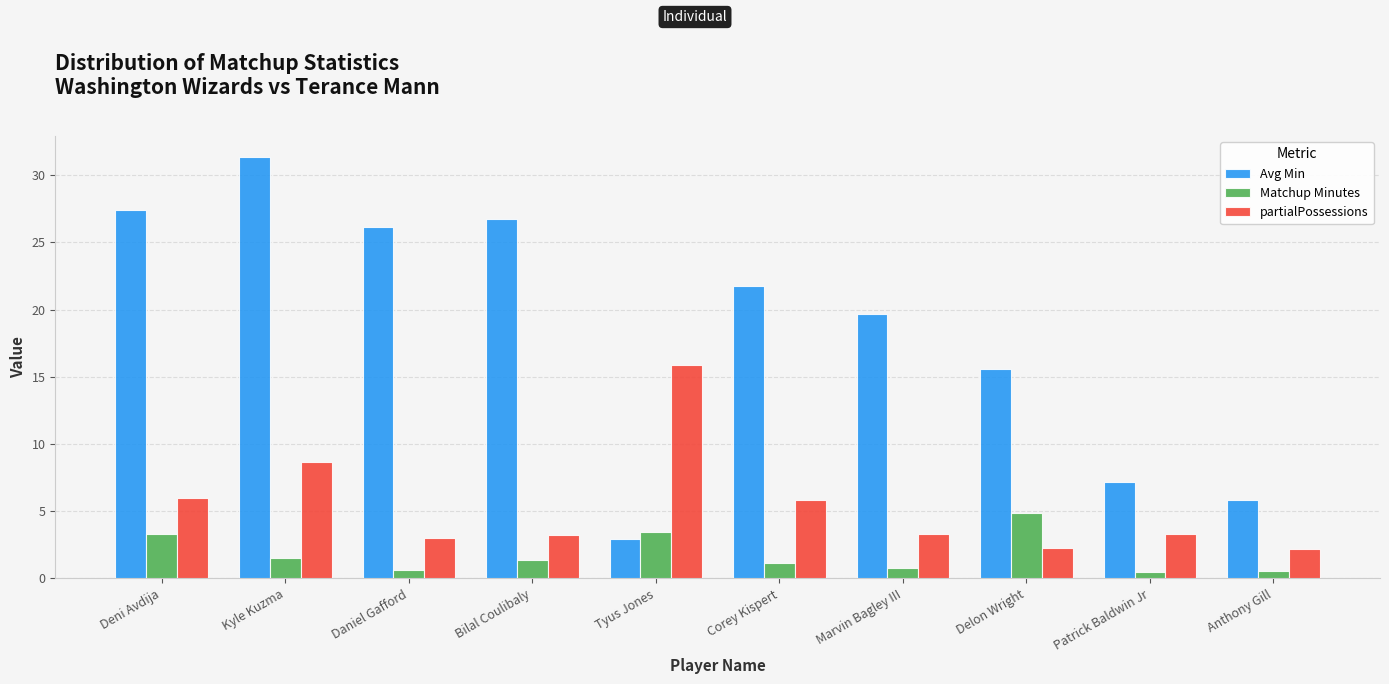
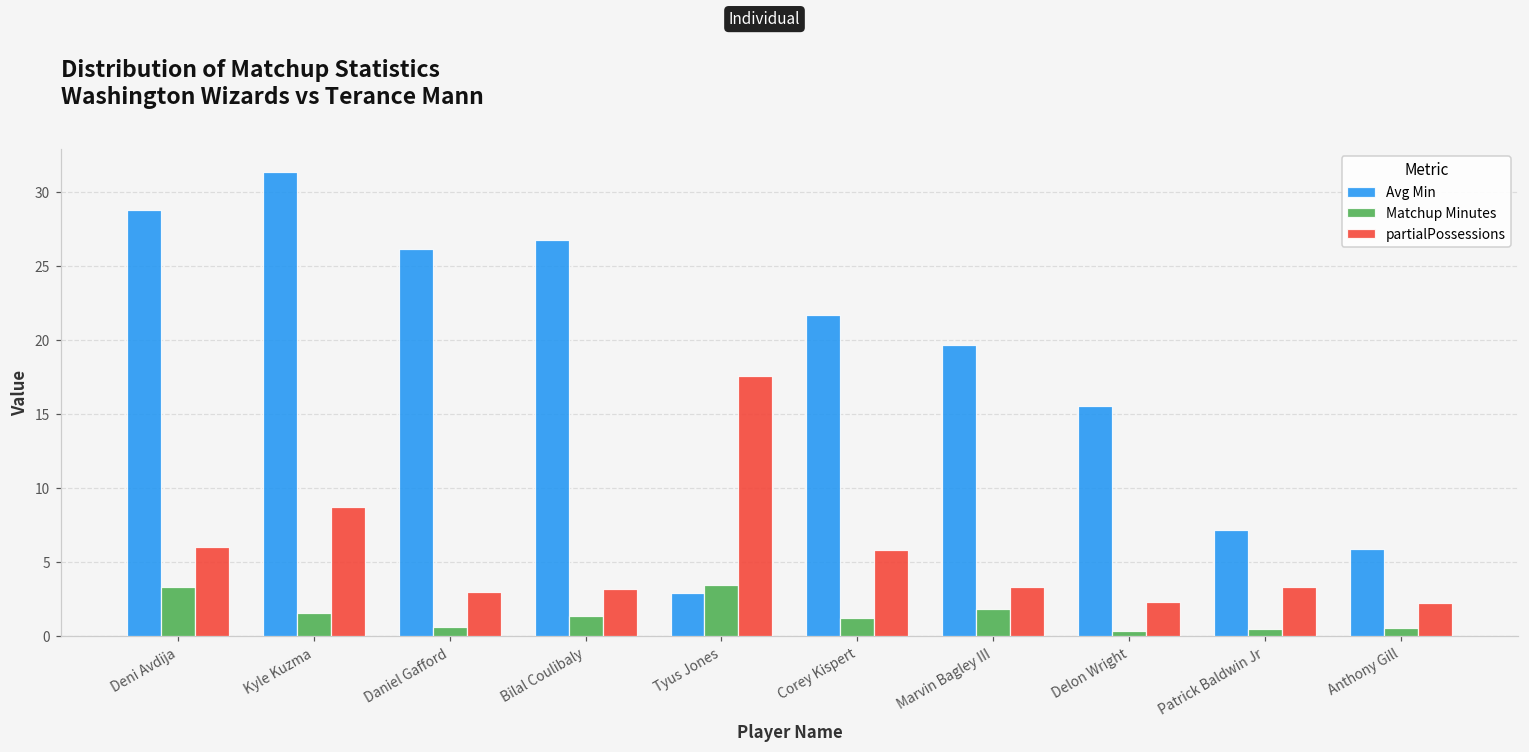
Avg Min, Deni Avdija: 27.4 -> 28.8
partialPossessions, Tyus Jones: 15.9 -> 17.6
Matchup Minutes, Marvin Bagley III: 0.8 -> 1.8
Matchup Minutes, Delon Wright: 4.9 -> 0.3
